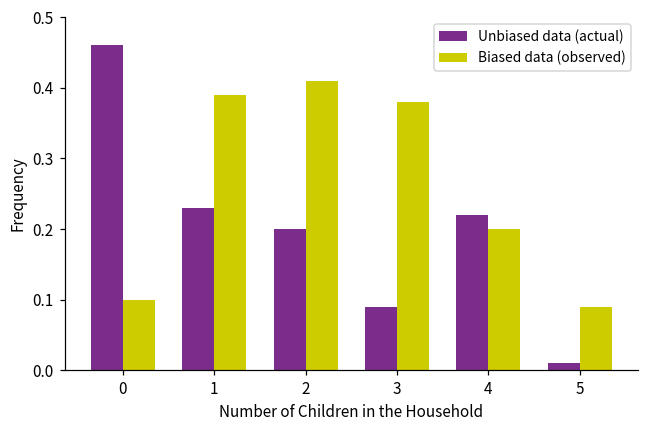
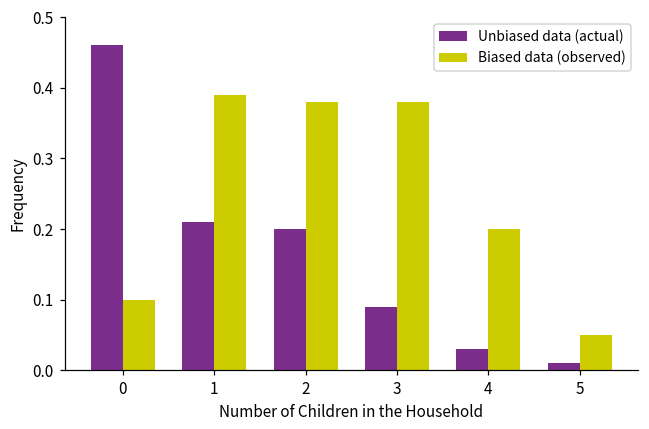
Unbiased data (actual), 1: 0.23 -> 0.21
Biased data (observed), 2: 0.41 -> 0.38
Unbiased data (actual), 4: 0.22 -> 0.03
Biased data (observed), 5: 0.09 -> 0.05
